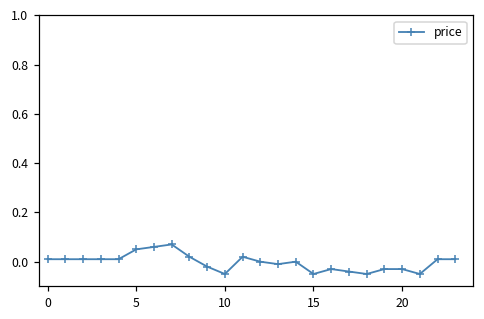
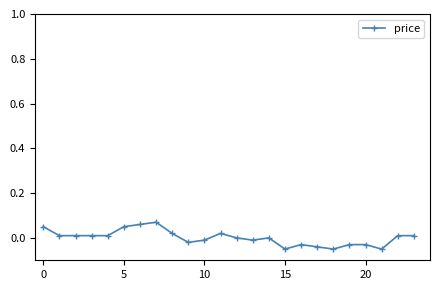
0: 0.01 -> 0.05
10: -0.05 -> -0.01
